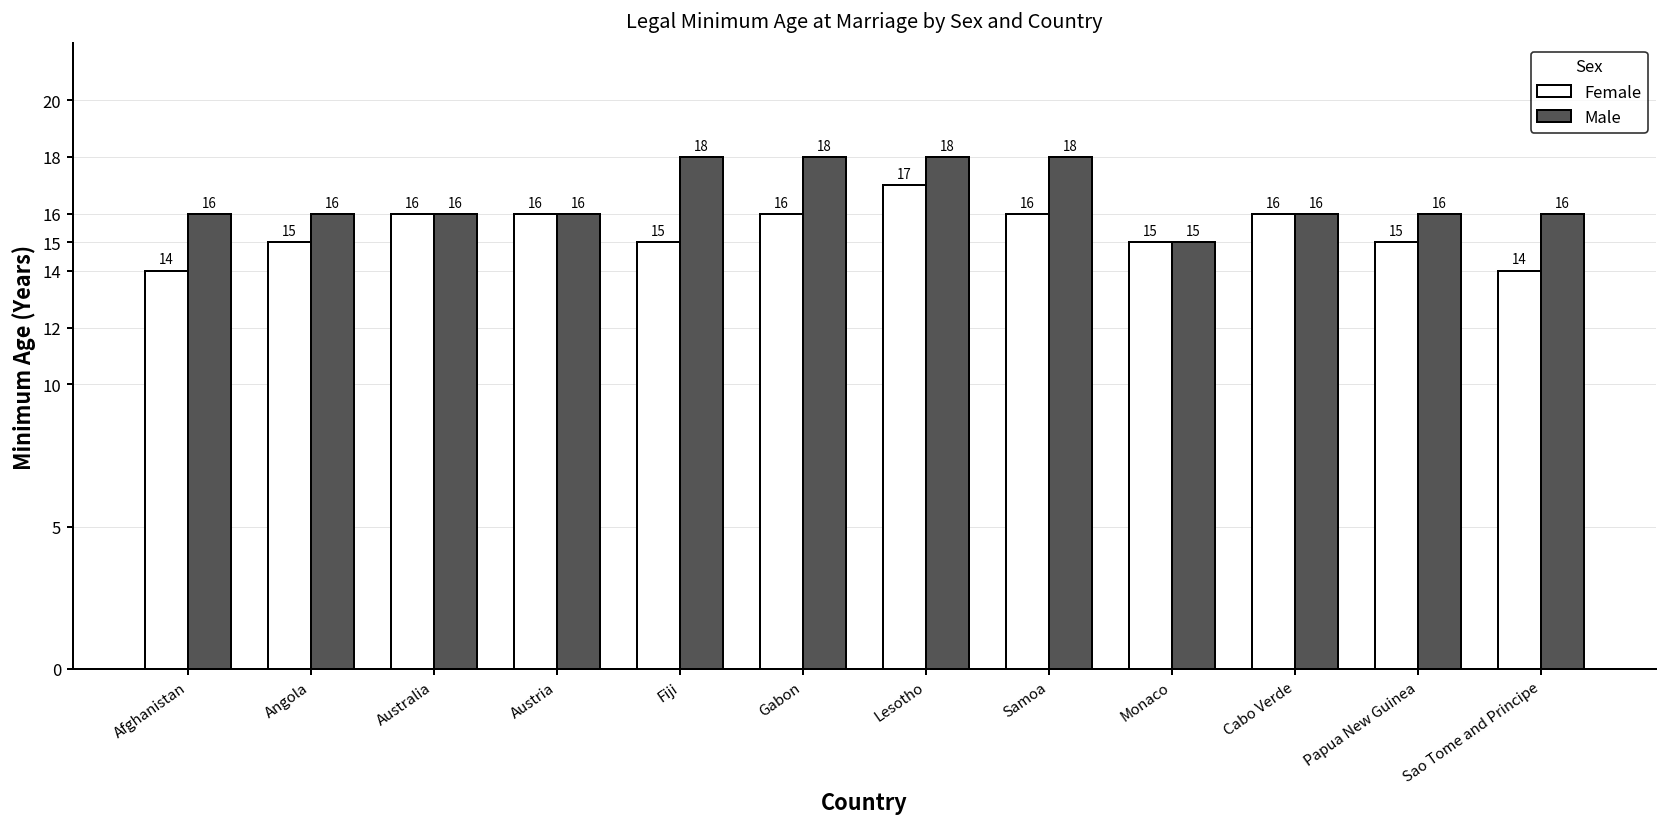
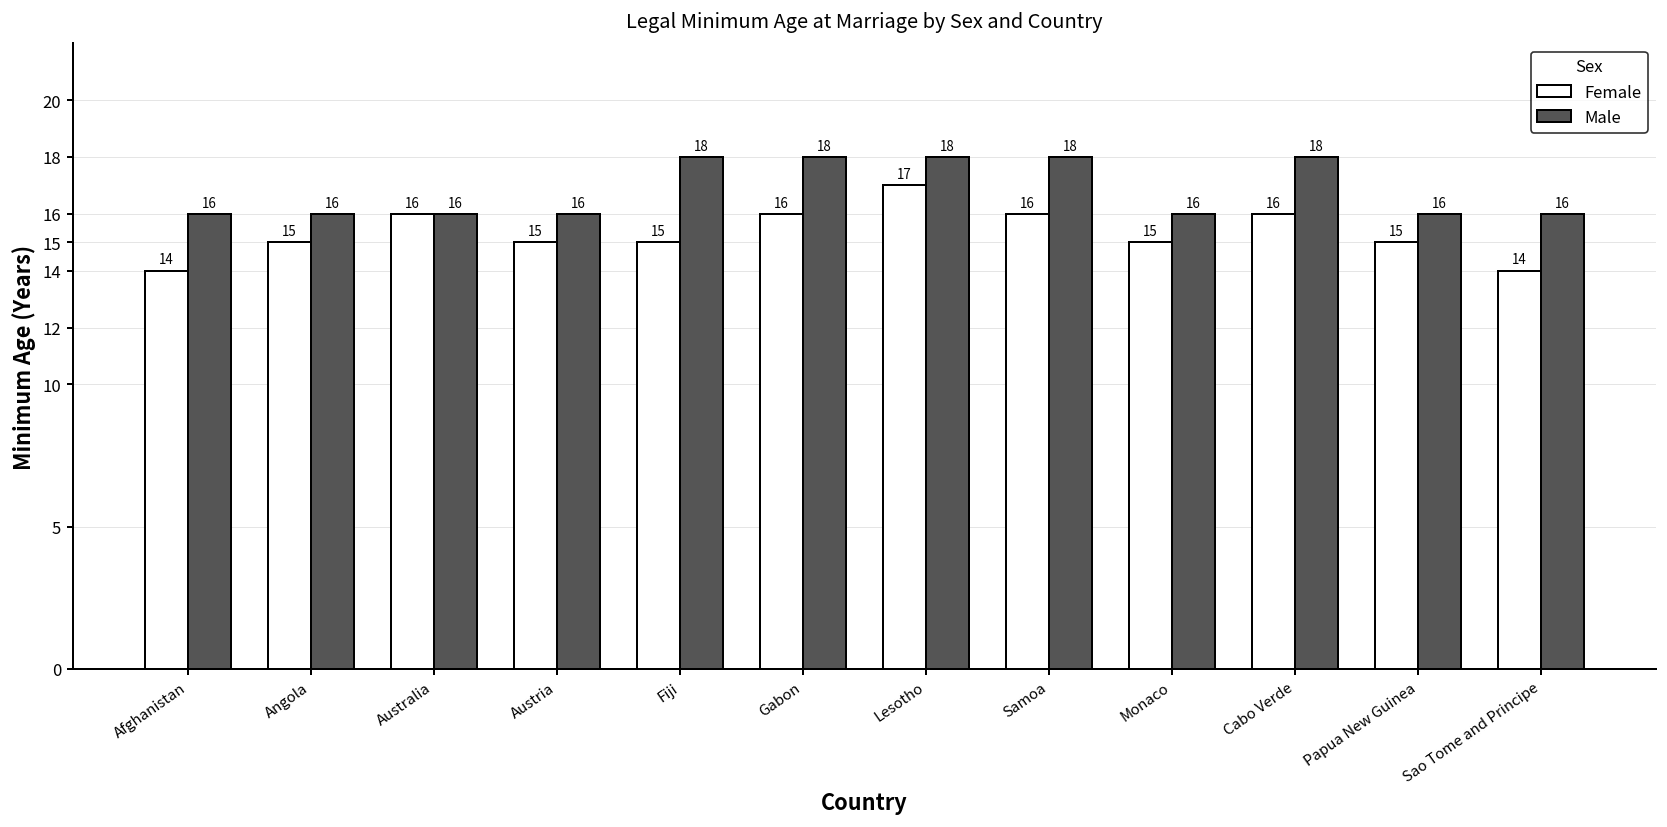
Female, Austria: 16 -> 15
Male, Monaco: 15 -> 16
Male, Cabo Verde: 16 -> 18
